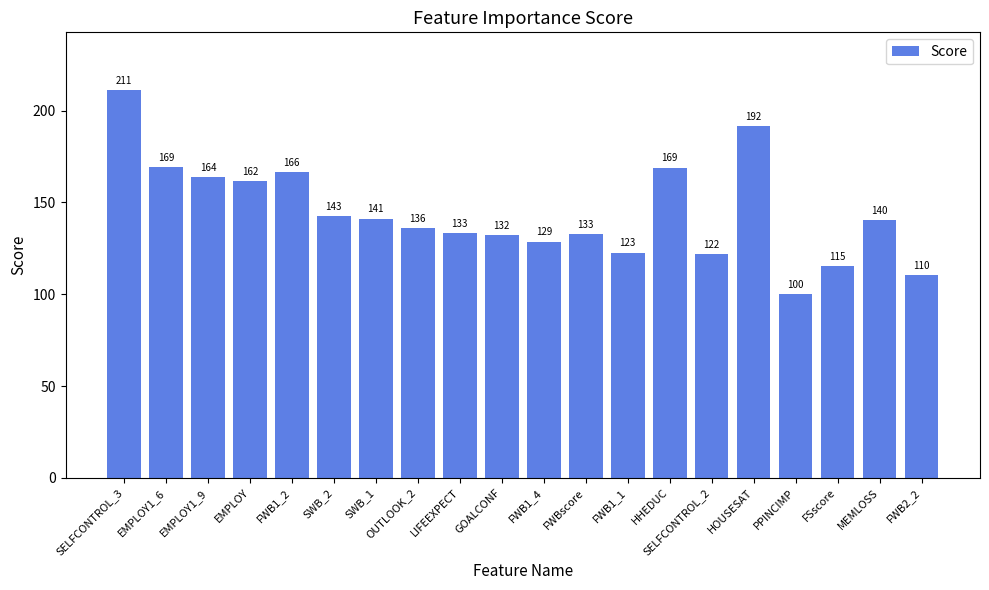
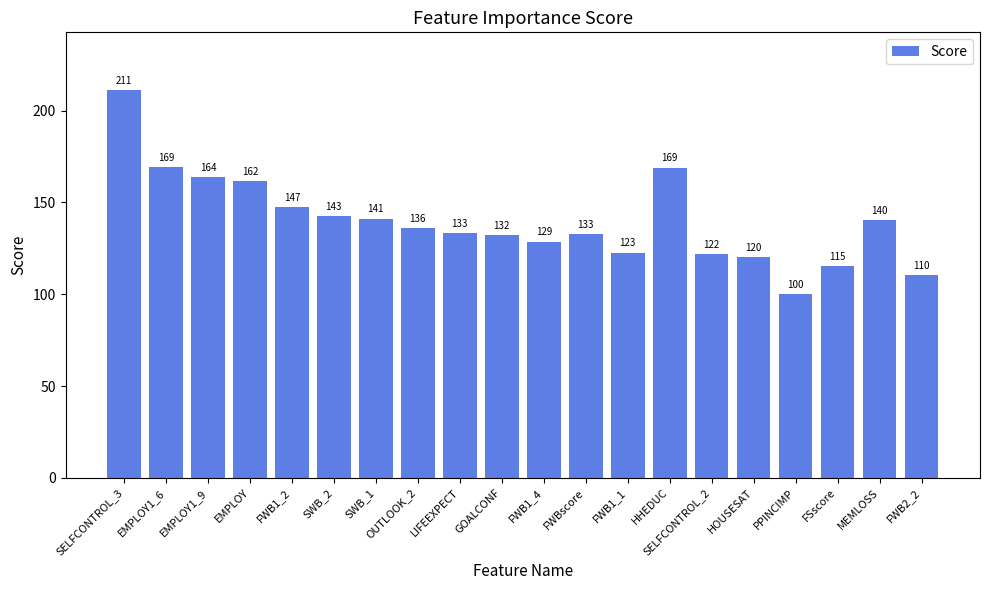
FWB1_2: 166 -> 147
HOUSESAT: 192 -> 120
